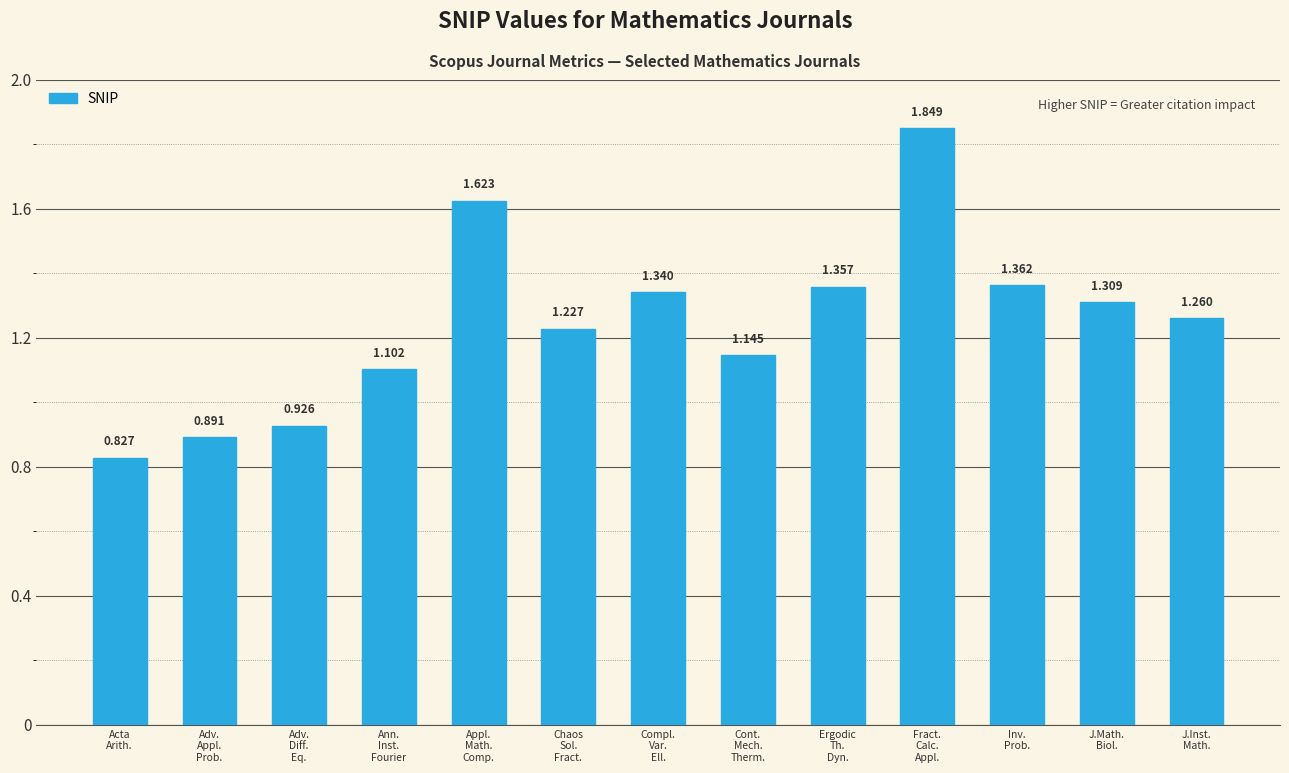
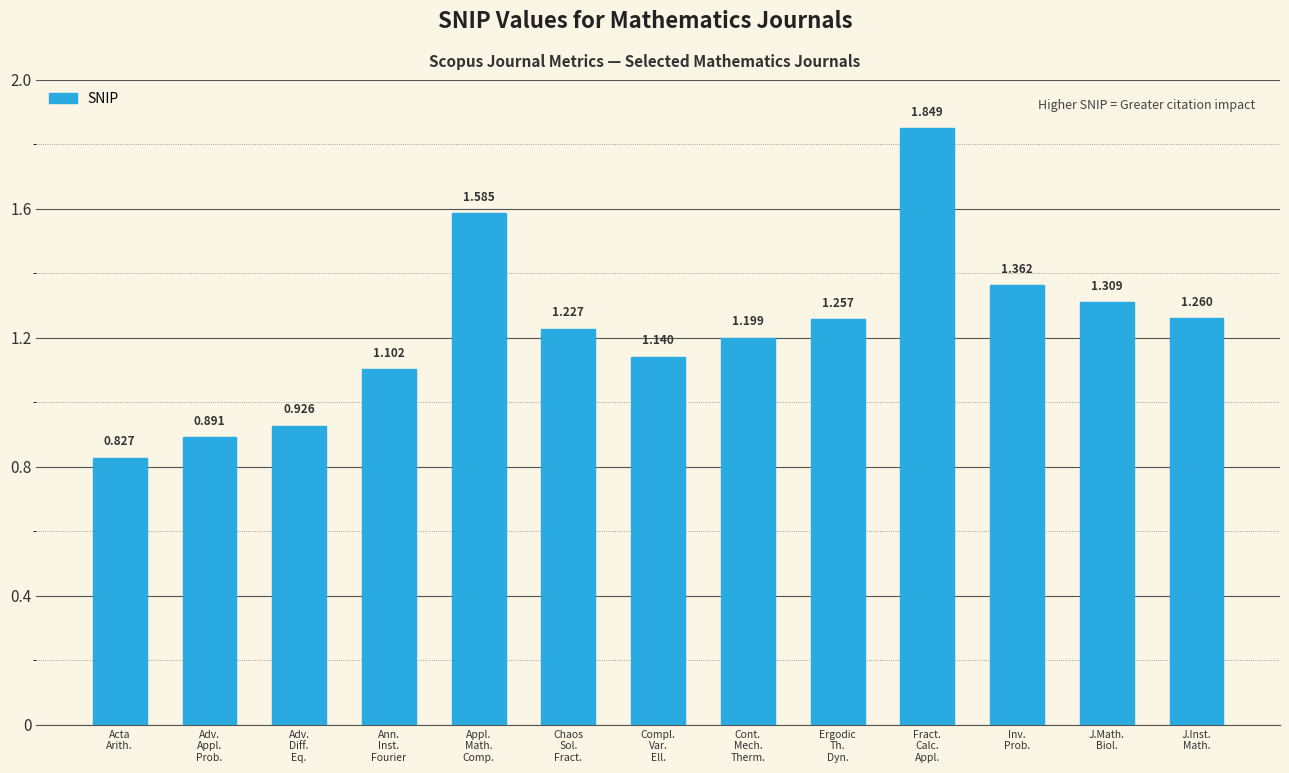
Appl. Math. Comp.: 1.623 -> 1.585
Compl. Var. Ell.: 1.340 -> 1.140
Cont. Mech. Therm.: 1.145 -> 1.199
Ergodic Th. Dyn.: 1.357 -> 1.257
